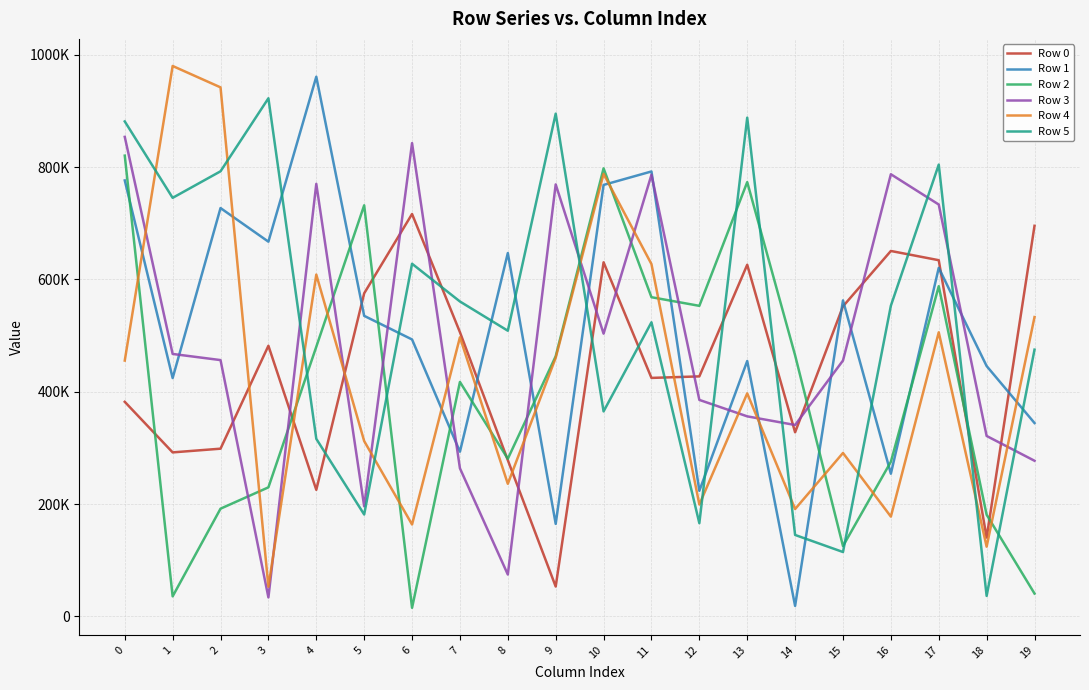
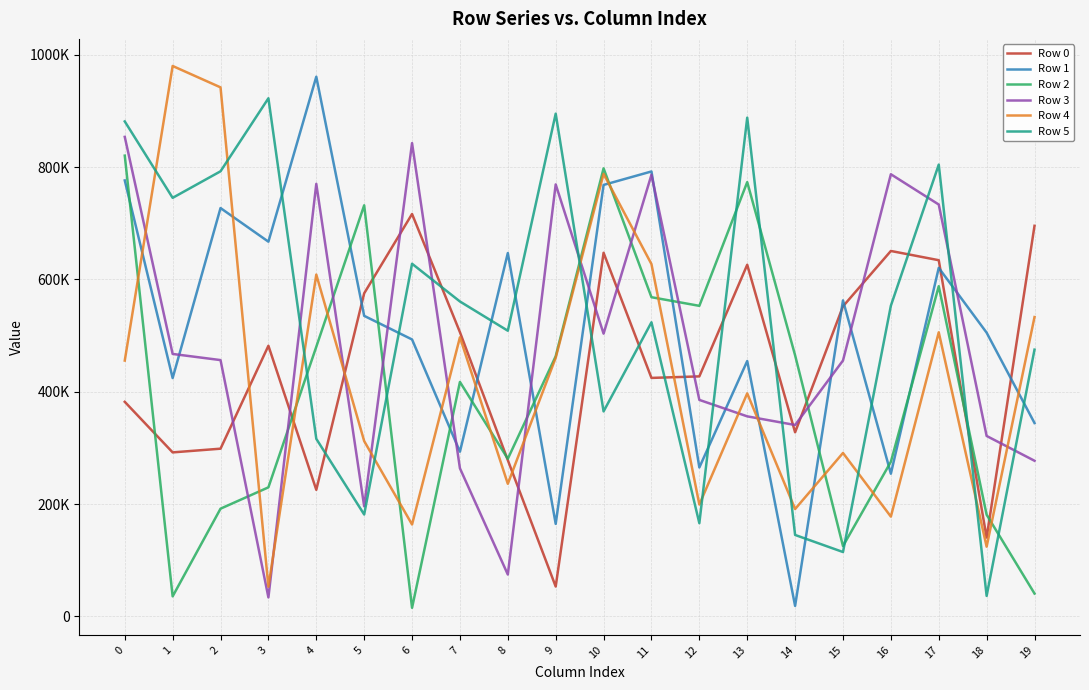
Row 0, 10: 630000 -> 650000
Row 1, 12: 220000 -> 270000
Row 1, 18: 450000 -> 510000
